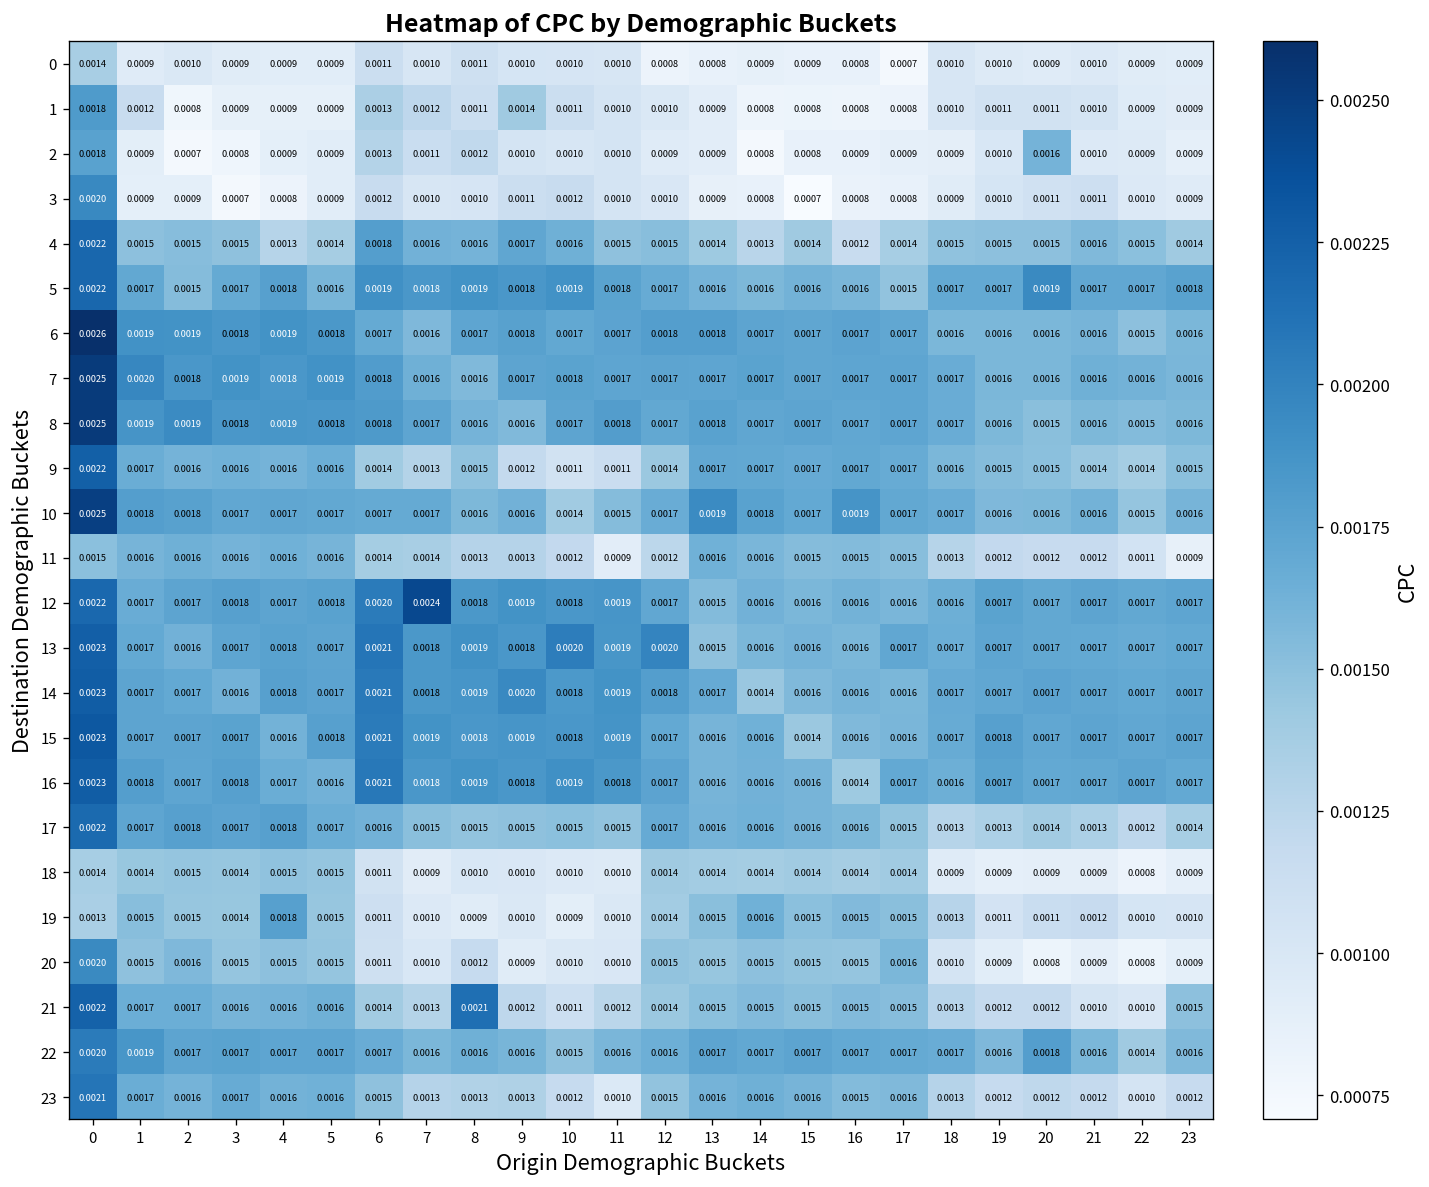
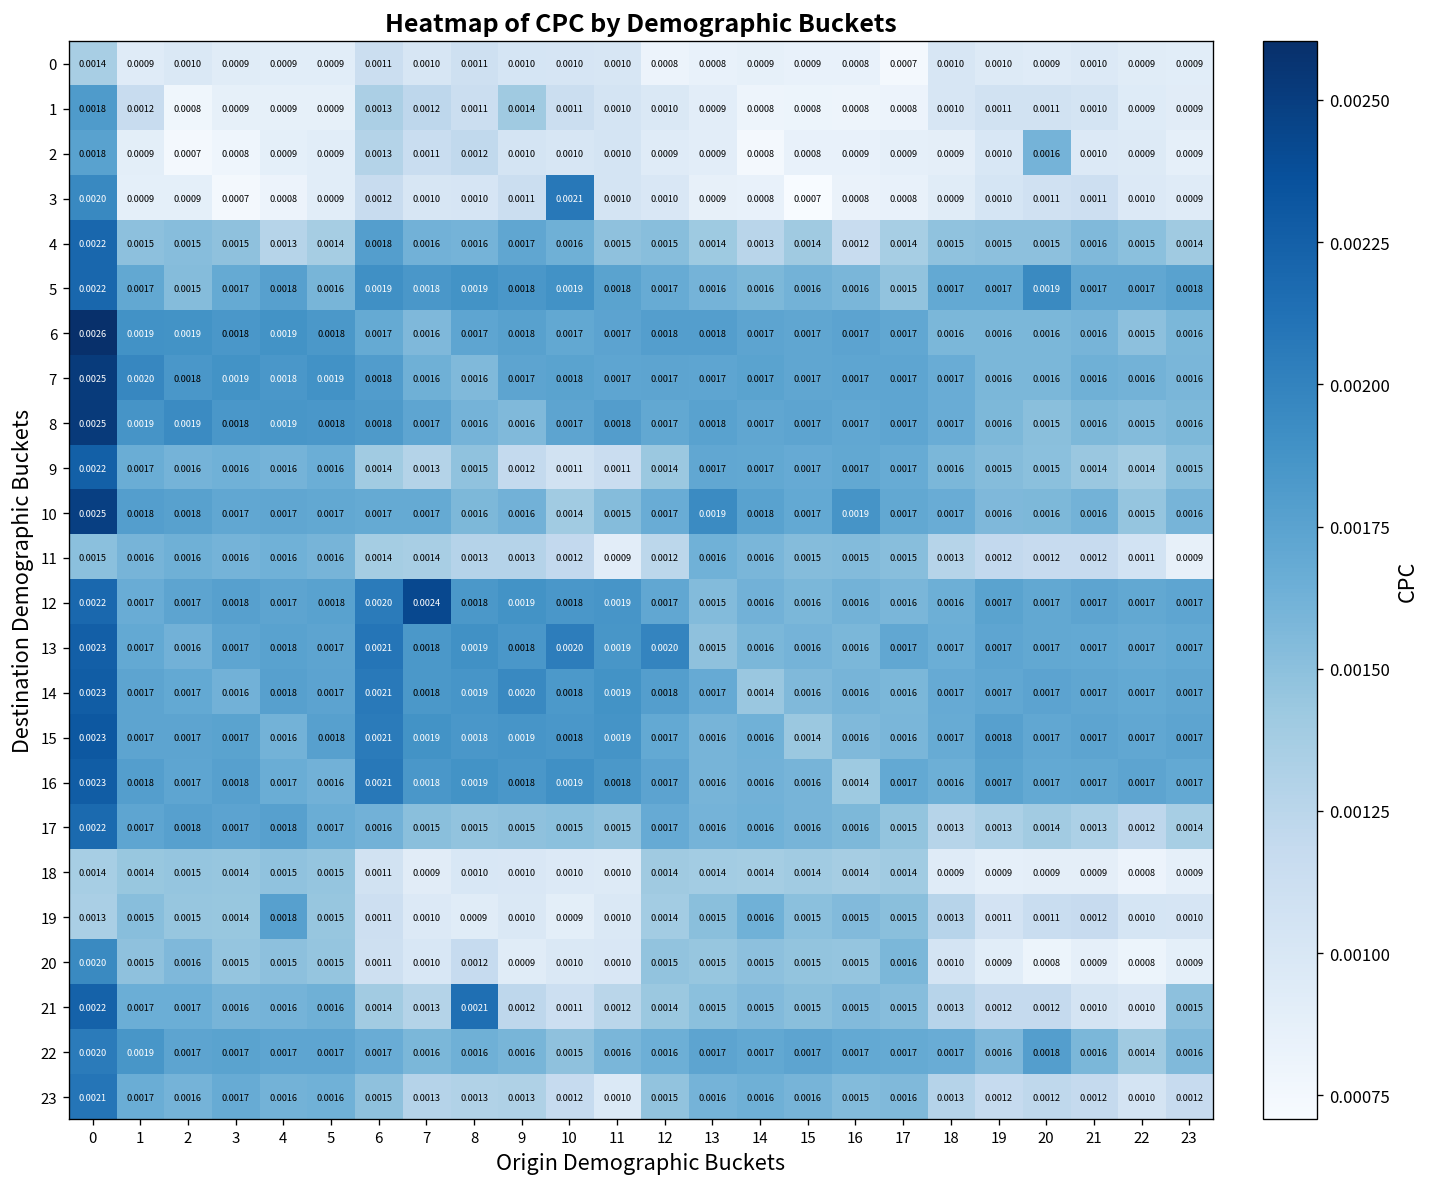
3, 10: 0.0012 -> 0.0021
